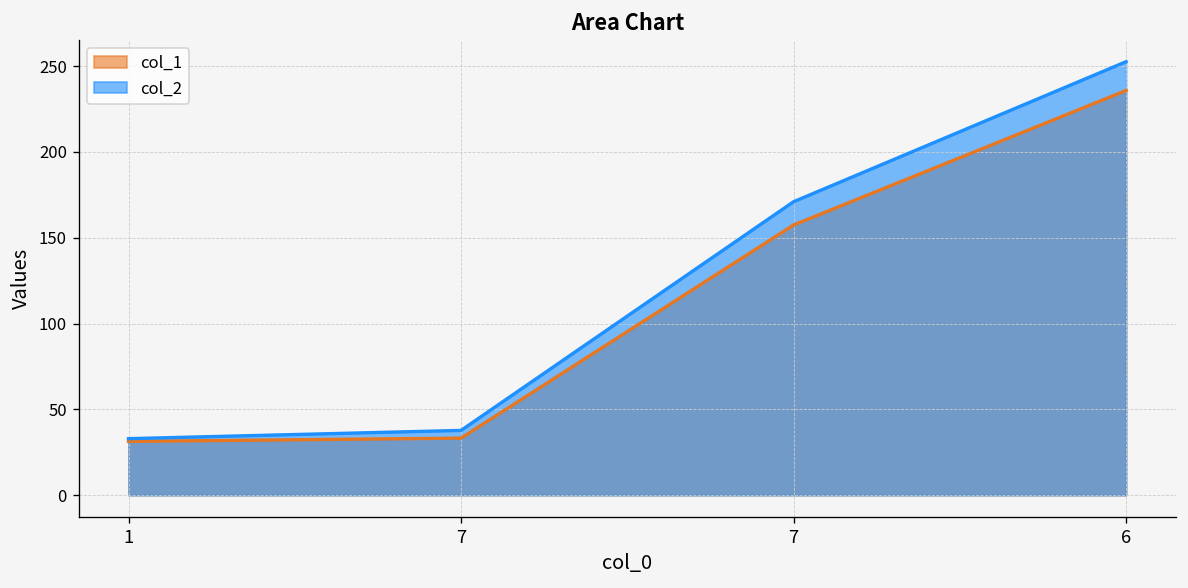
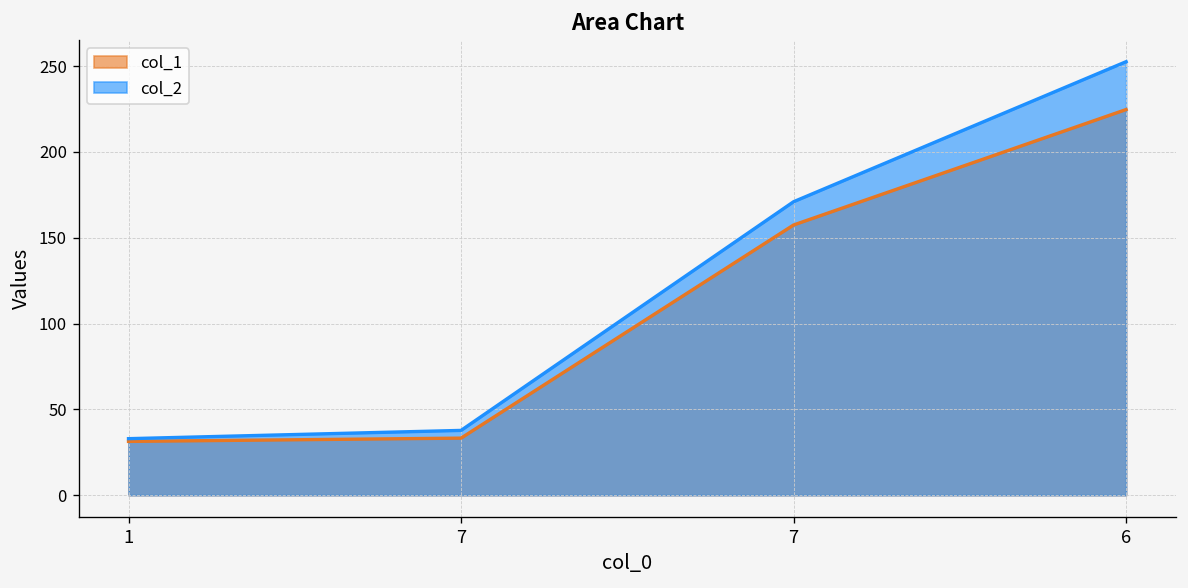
col_1, 6: 236 -> 225
